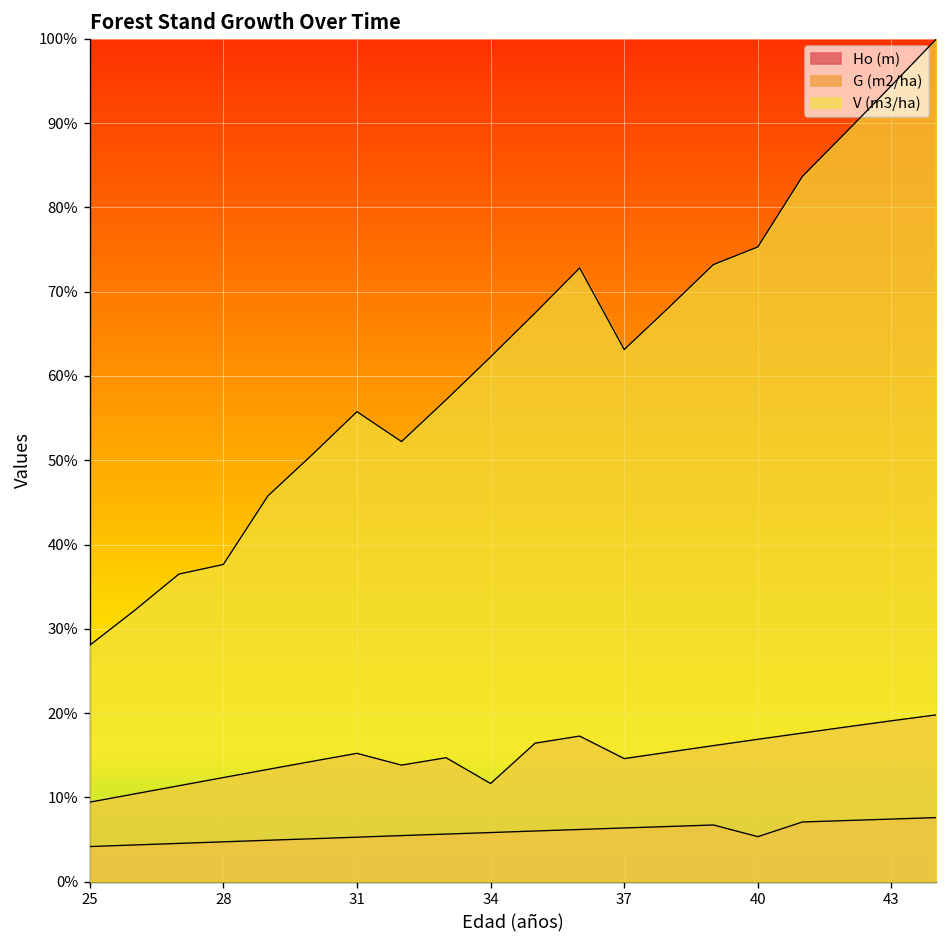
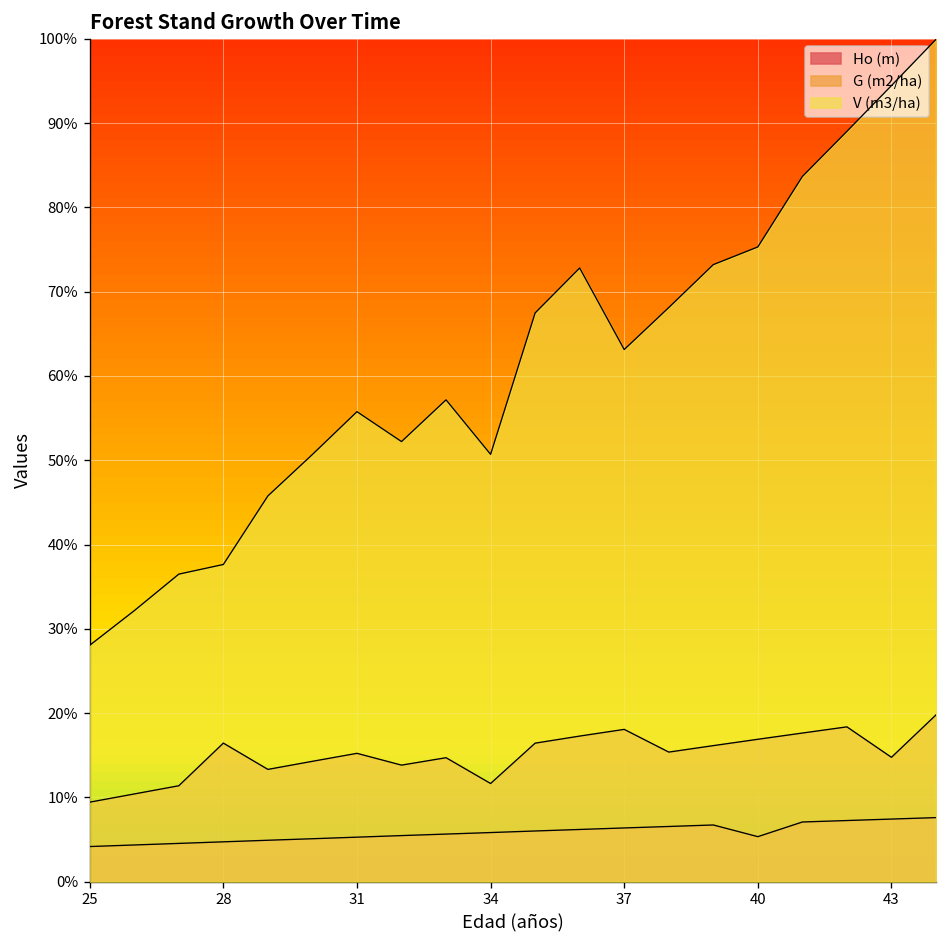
G (m2/ha), 28: 12% -> 16%
V (m3/ha), 34: 62% -> 51%
G (m2/ha), 37: 15% -> 18%
G (m2/ha), 43: 19% -> 15%
